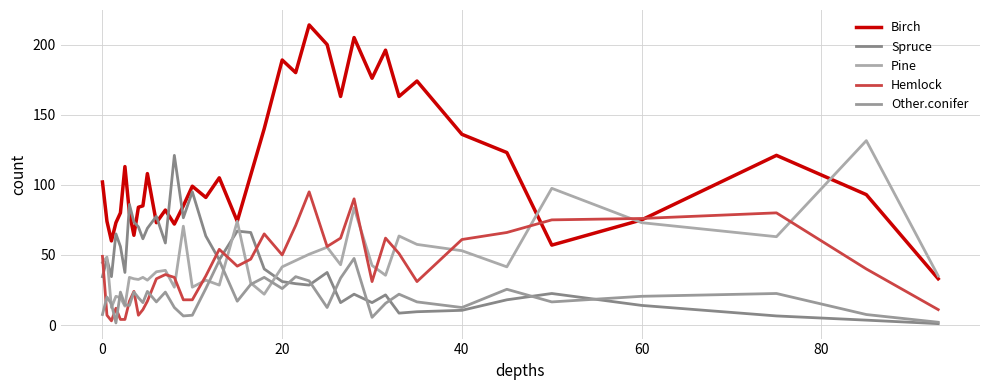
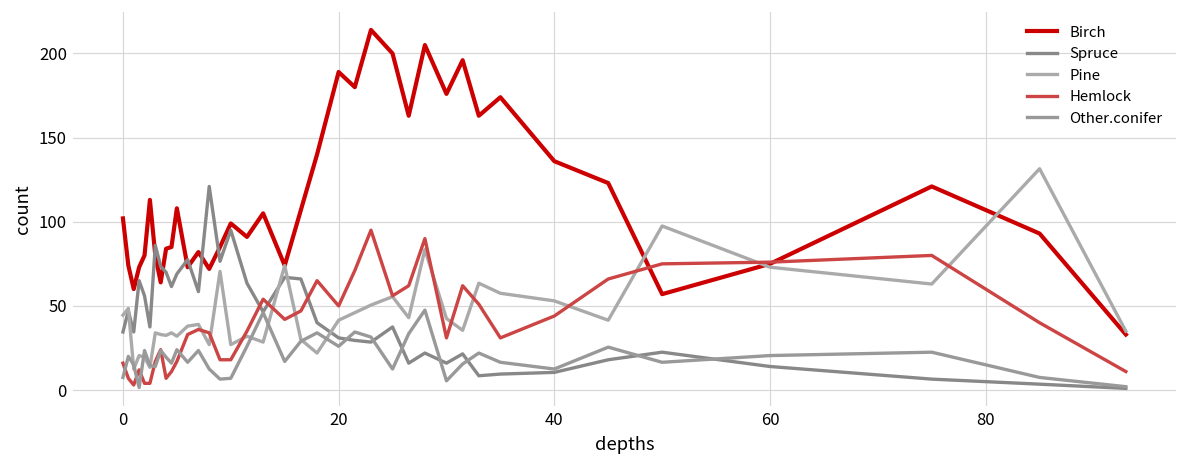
Hemlock, 0: 49 -> 16
Hemlock, 40: 61 -> 44
